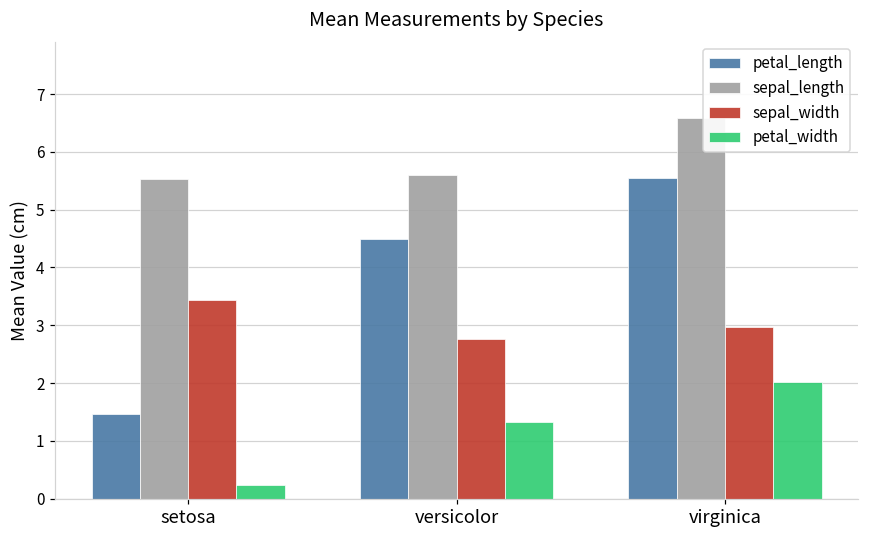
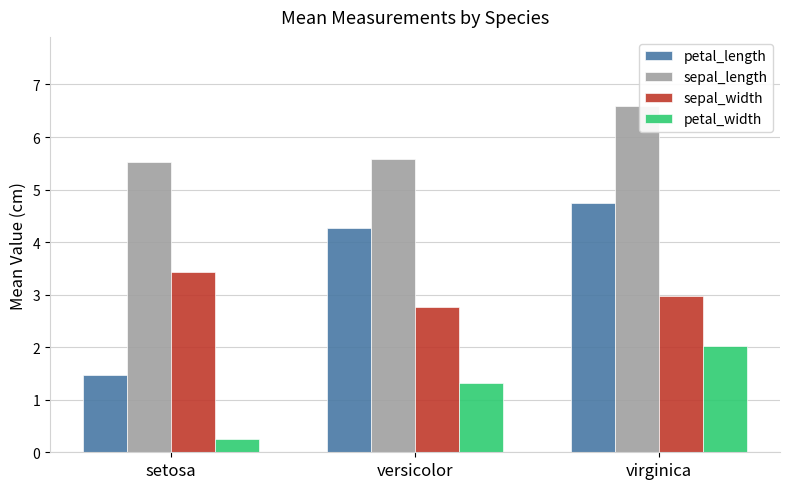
petal_length, versicolor: 4.5 -> 4.3
petal_length, virginica: 5.6 -> 4.7
